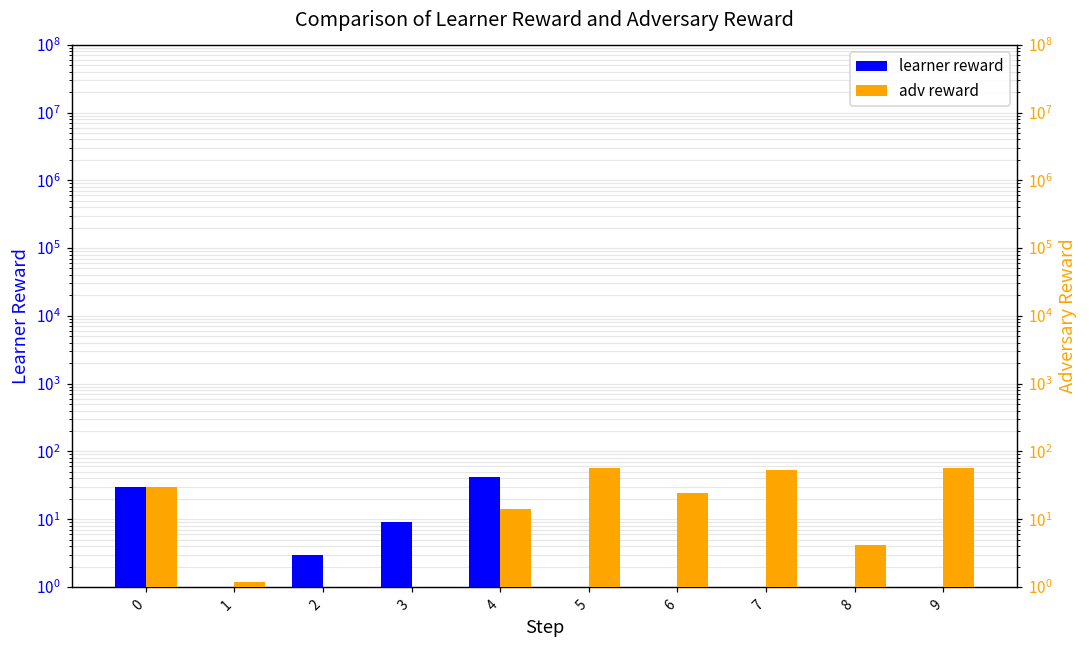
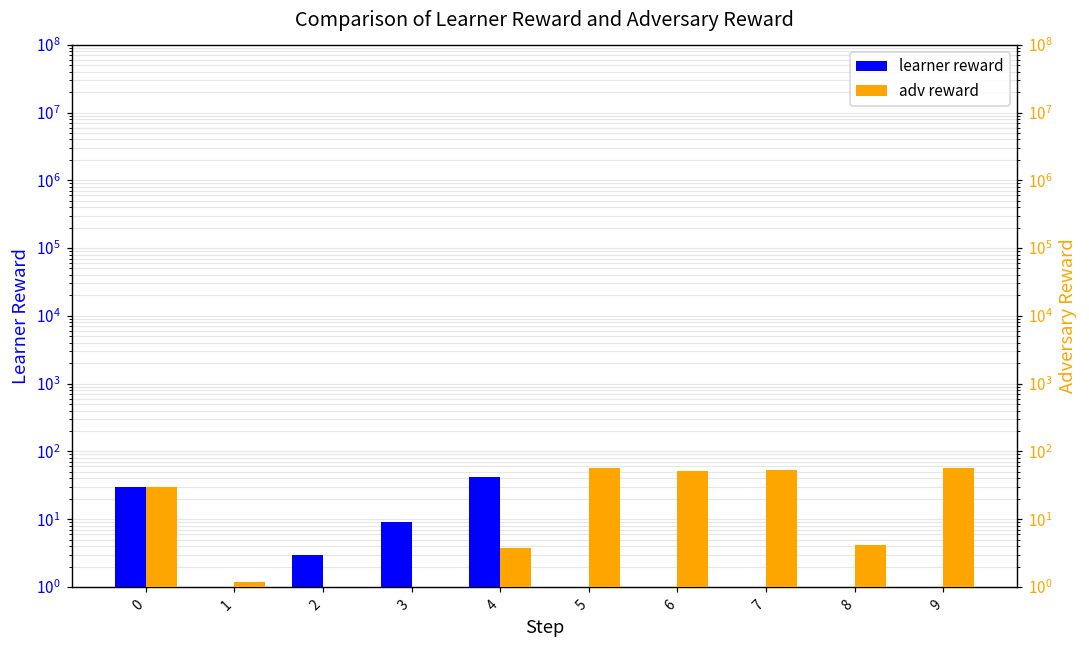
adv reward, 4: 14 -> 4
adv reward, 6: 24 -> 50
